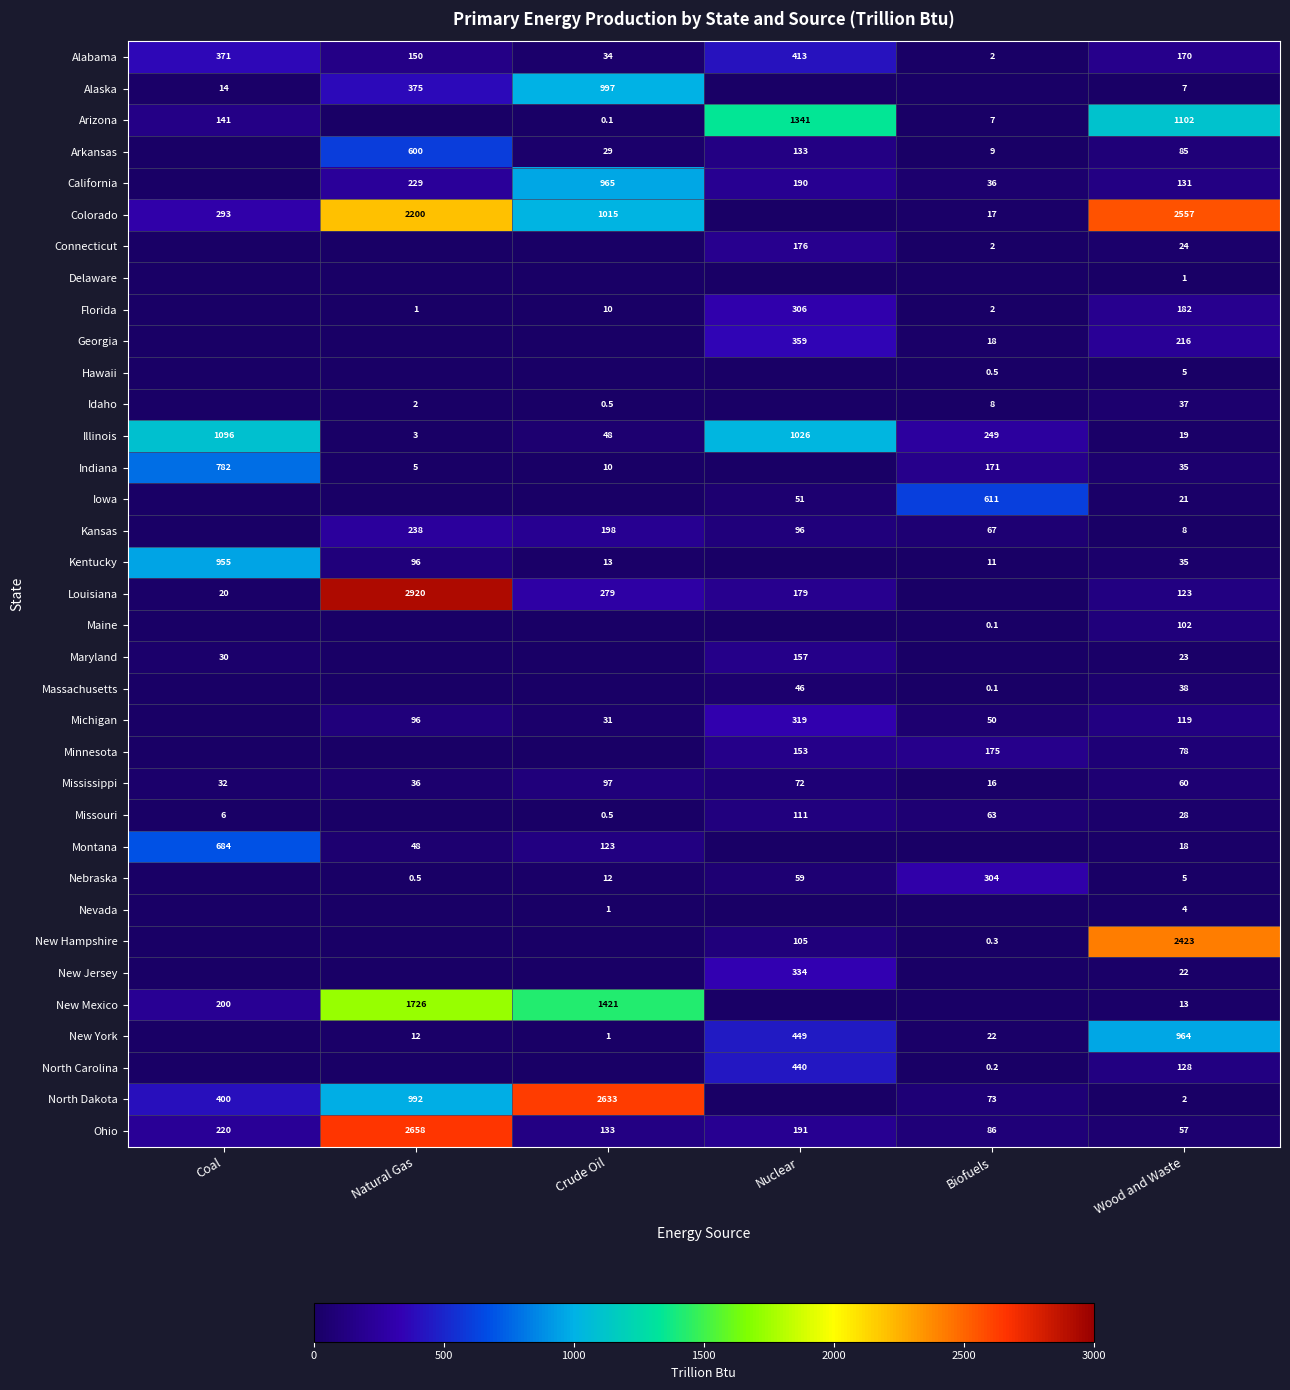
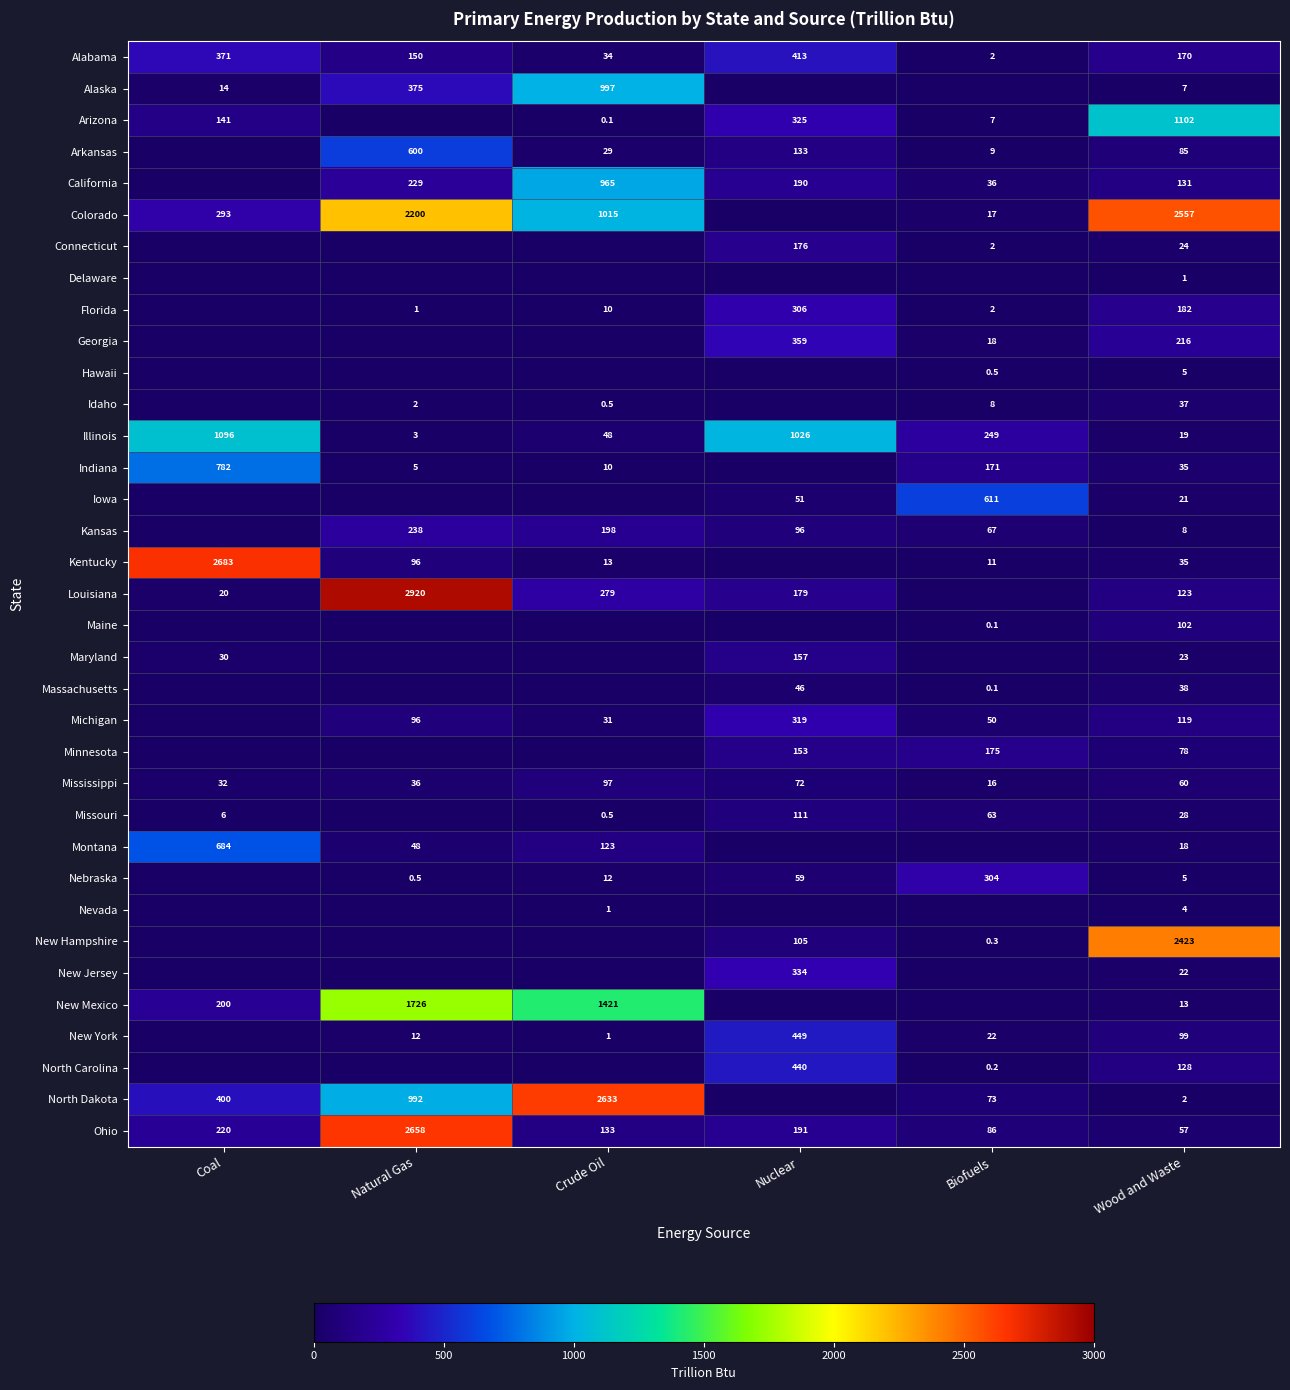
Arizona, Nuclear: 1341 -> 325
Kentucky, Coal: 955 -> 2683
New York, Wood and Waste: 964 -> 99
